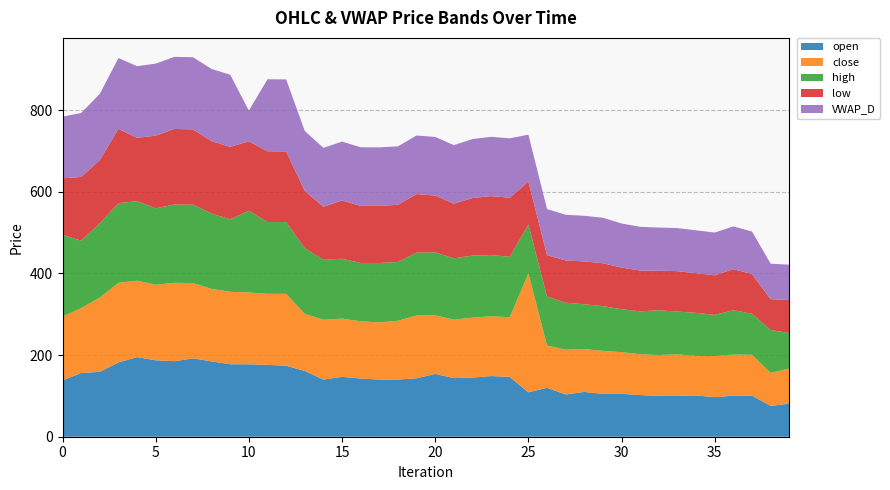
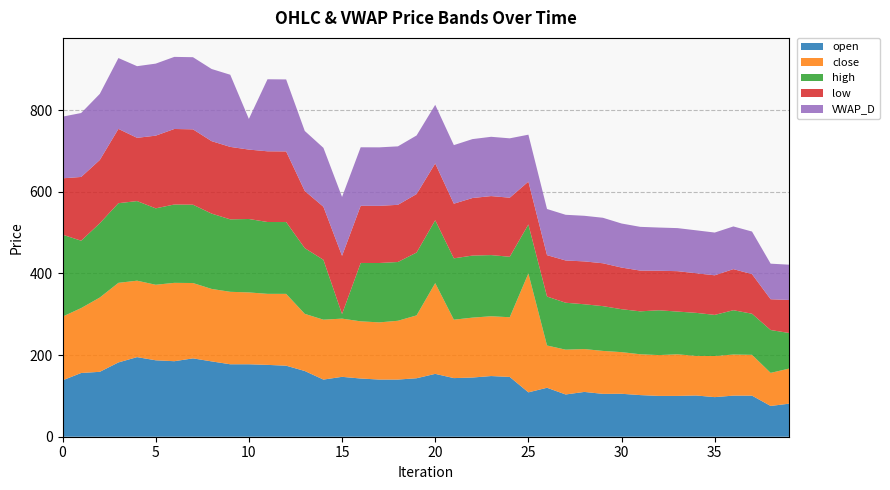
high, 10: 200 -> 180
high, 15: 150 -> 10
close, 20: 140 -> 220
